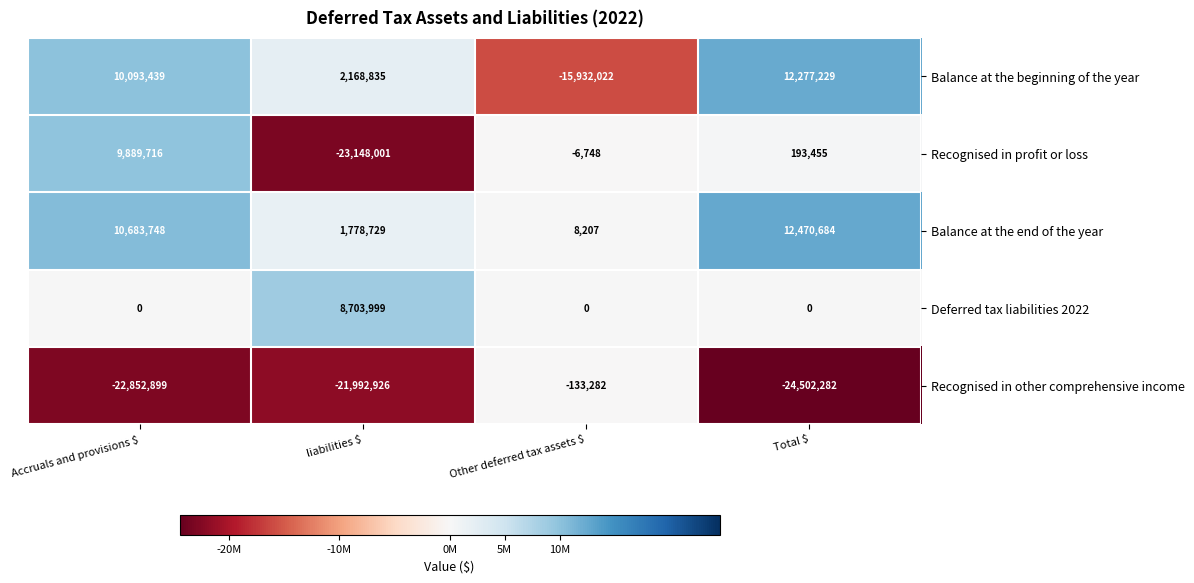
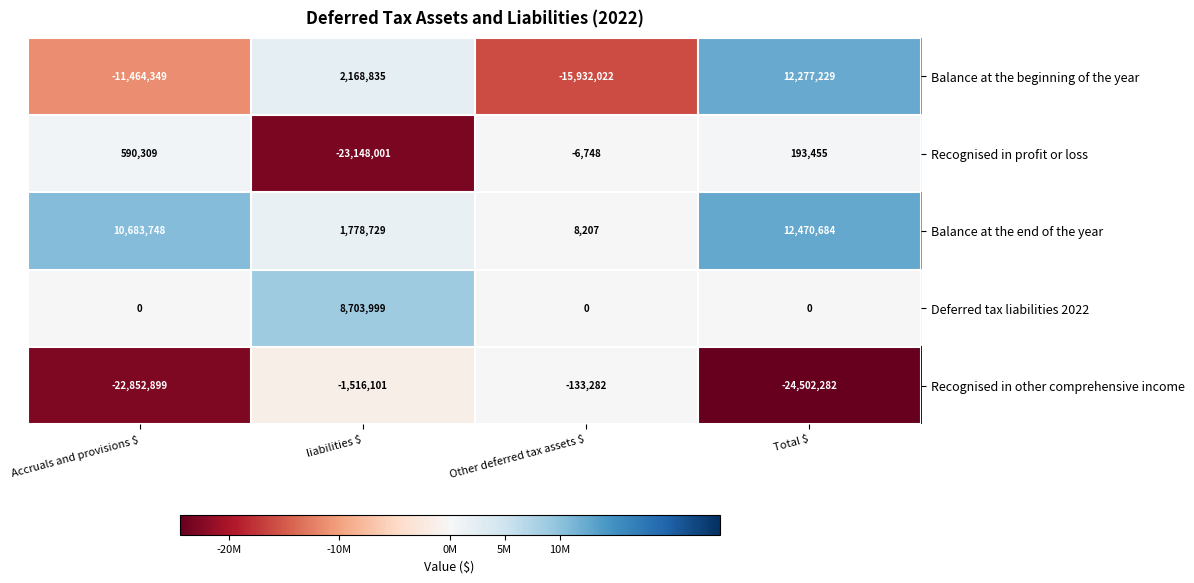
Balance at the beginning of the year, Accruals and provisions $: 10,093,439 -> -11,464,349
Recognised in profit or loss, Accruals and provisions $: 9,889,716 -> 590,309
Recognised in other comprehensive income, liabilities $: -21,992,926 -> -1,516,101
